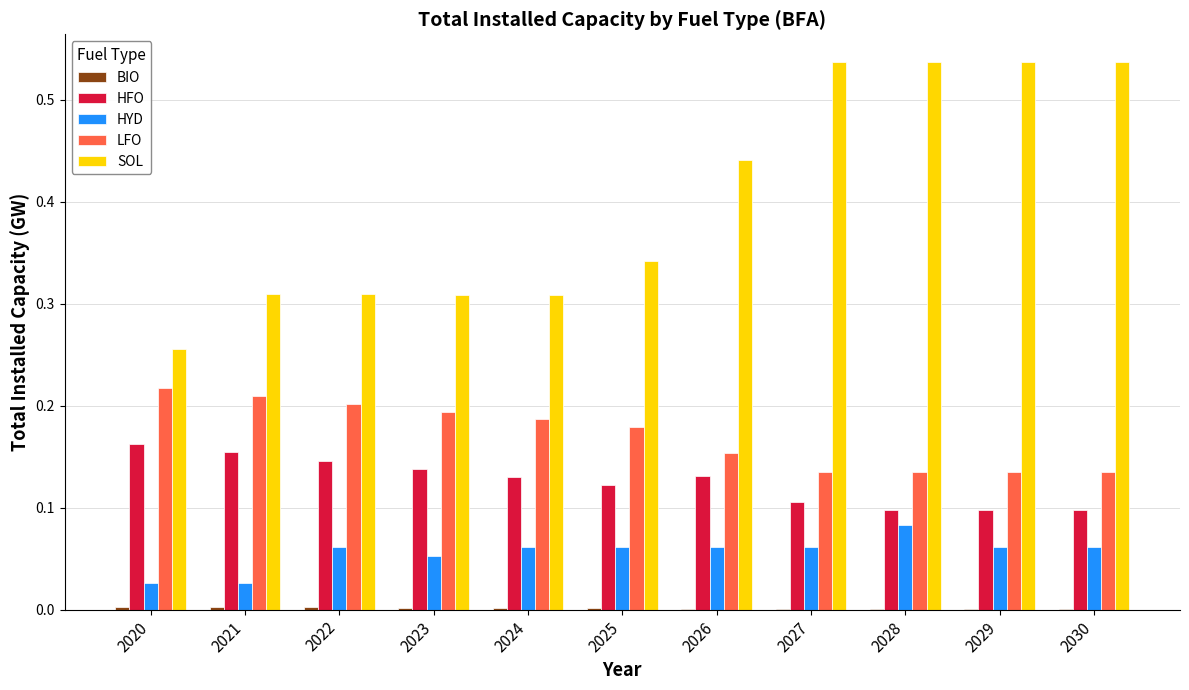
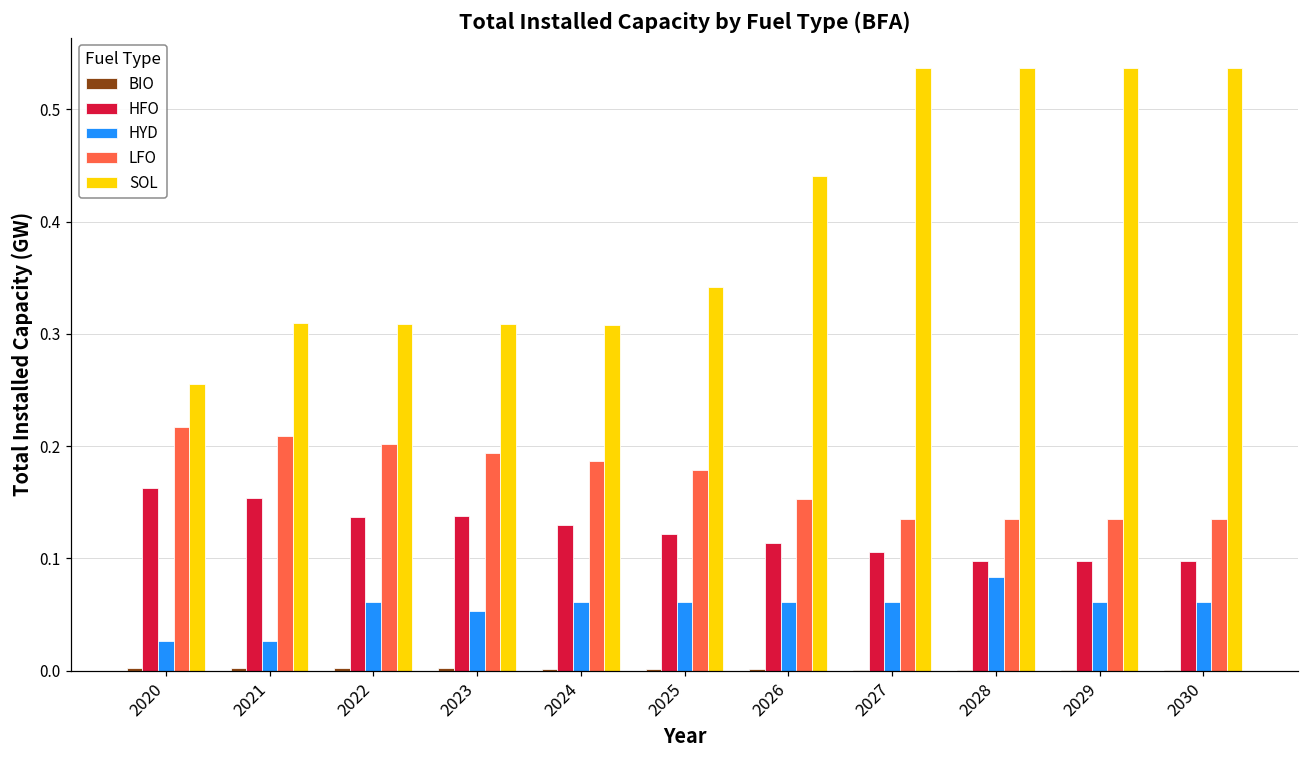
HFO, 2022: 0.146 -> 0.137
HFO, 2026: 0.131 -> 0.114
